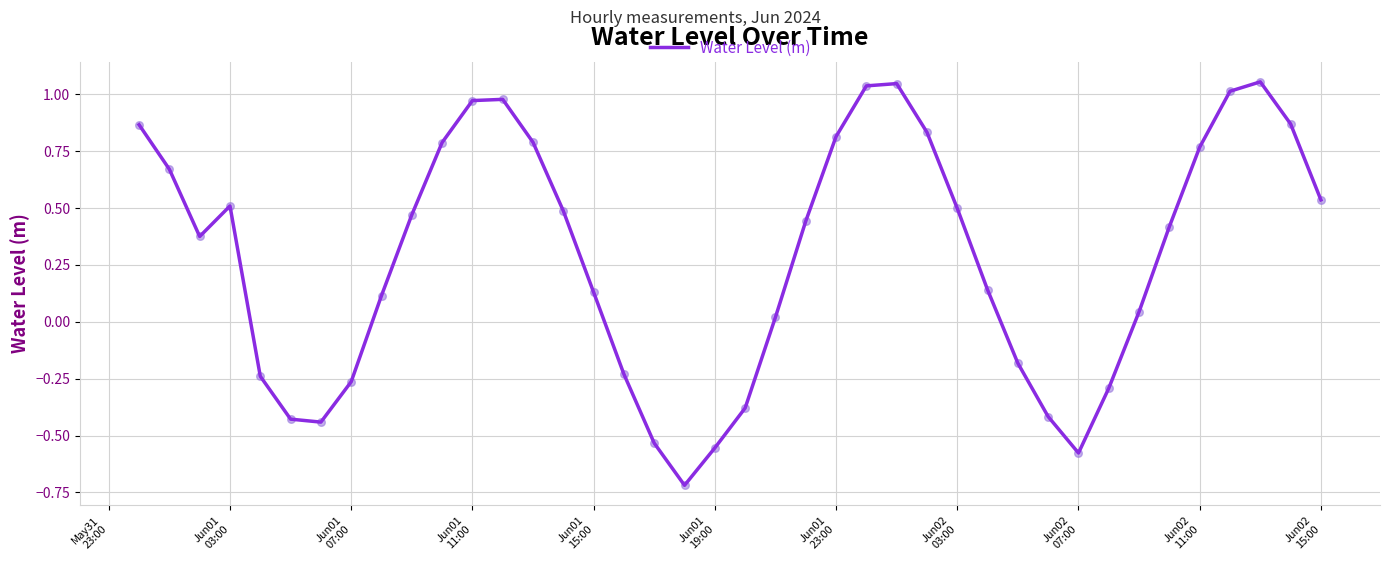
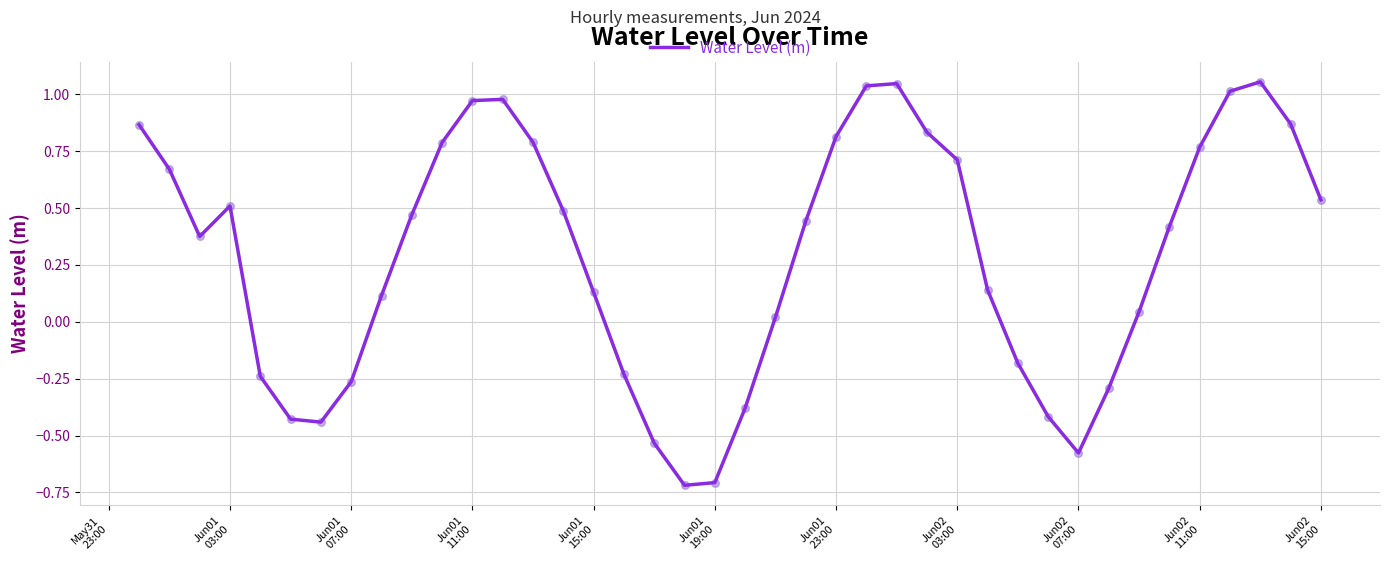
Jun01 19:00: -0.55 -> -0.71
Jun02 03:00: 0.50 -> 0.71
